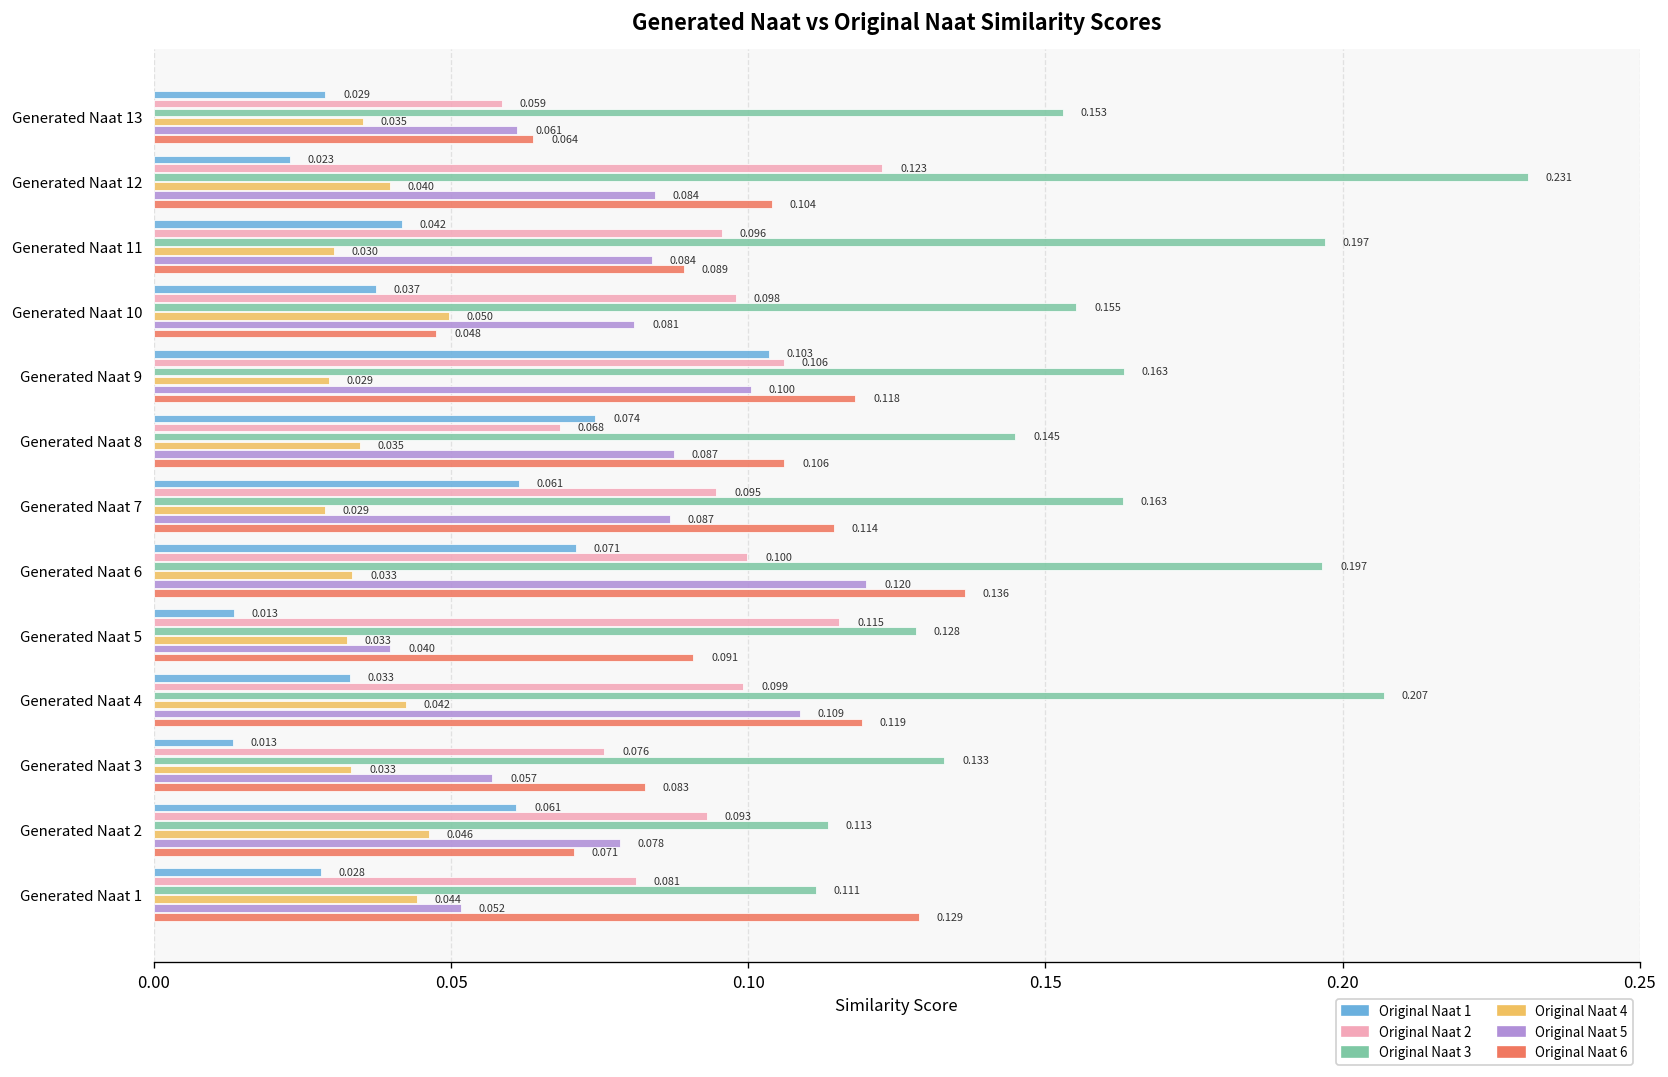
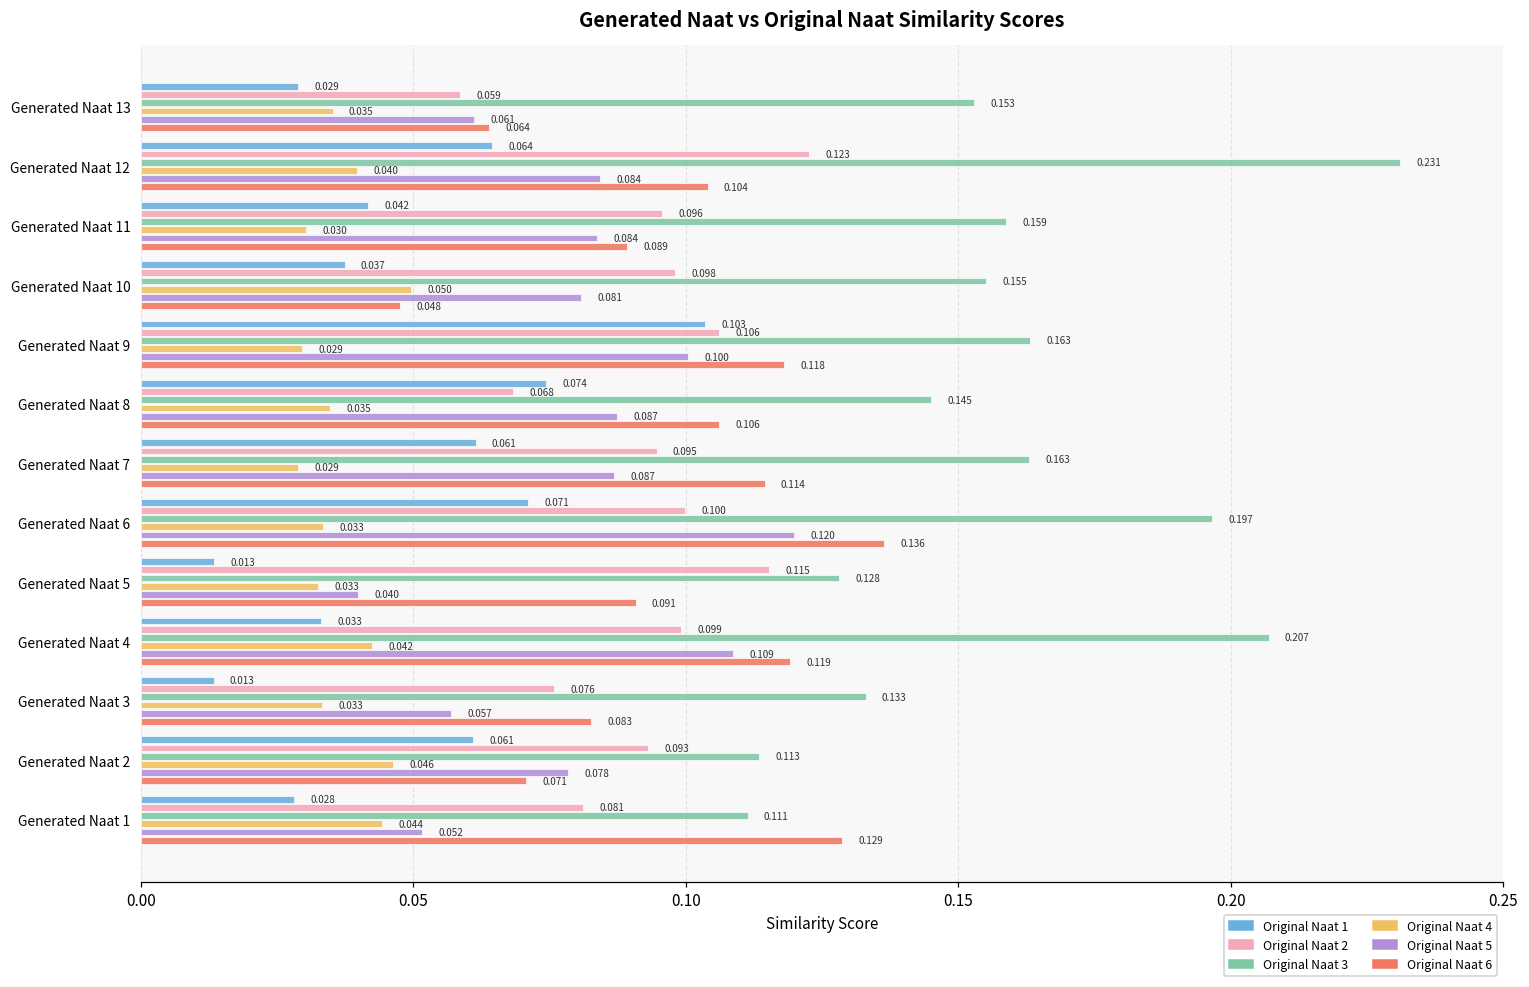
Original Naat 1, Generated Naat 12: 0.023 -> 0.064
Original Naat 3, Generated Naat 11: 0.197 -> 0.159
